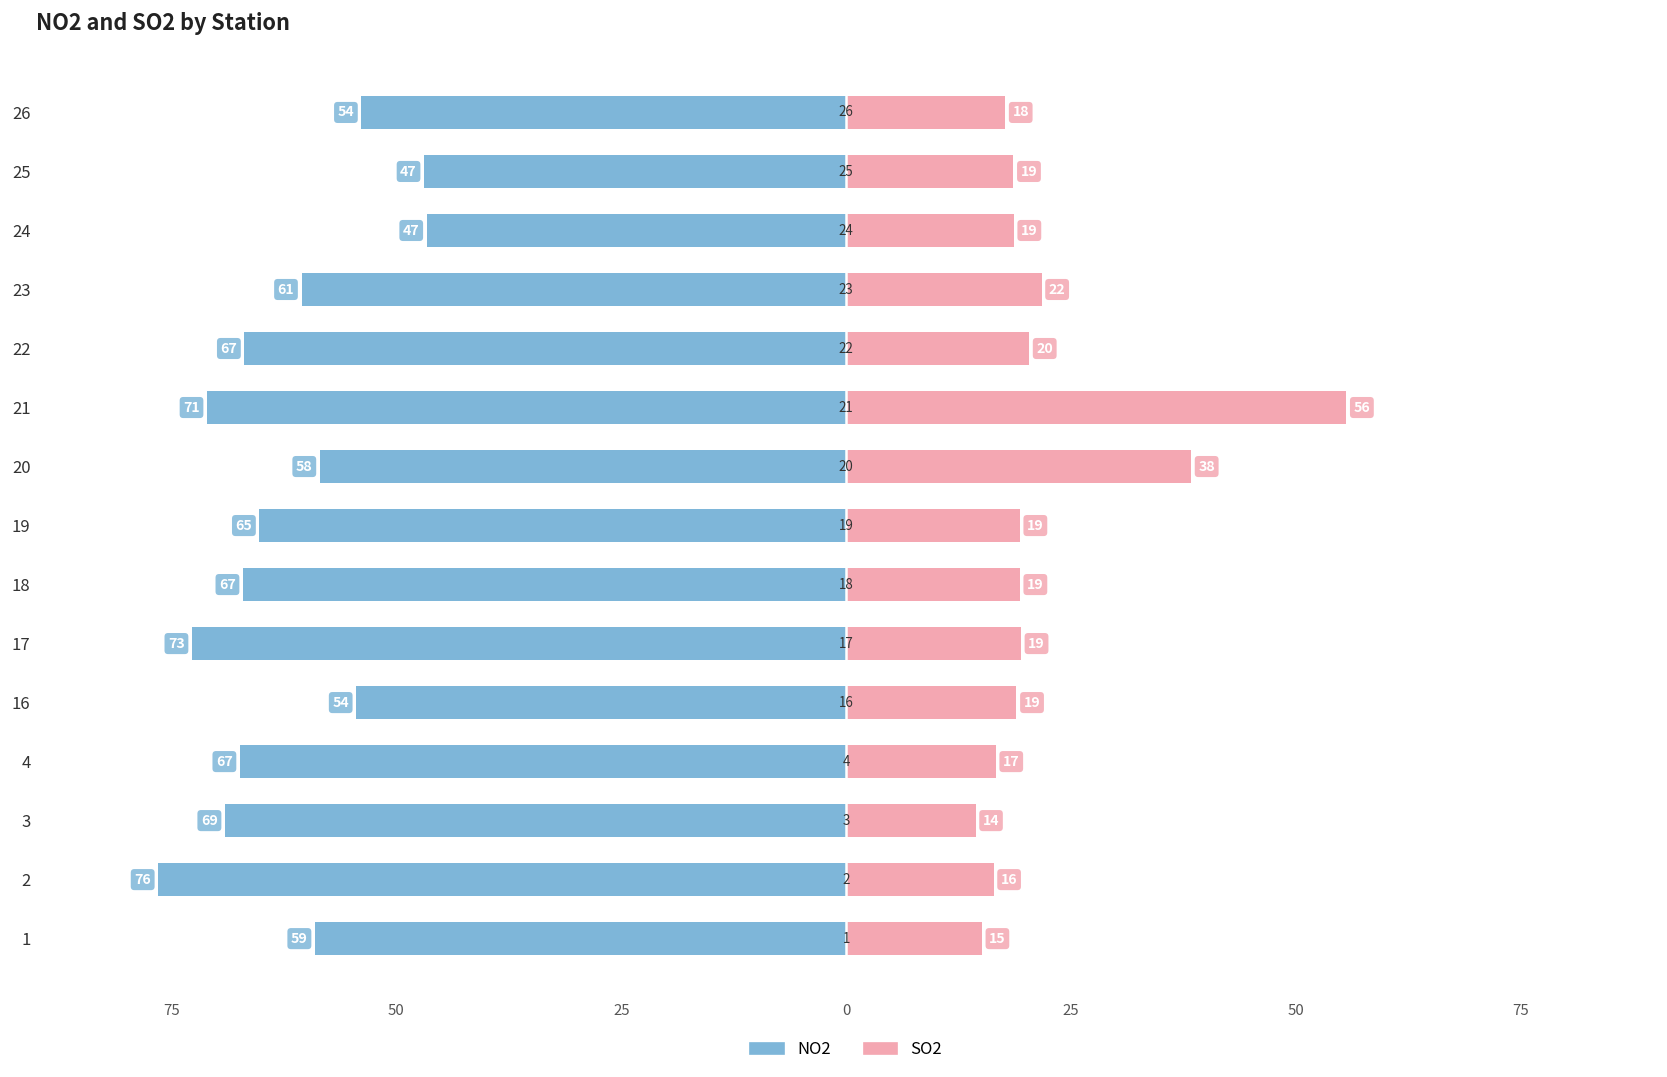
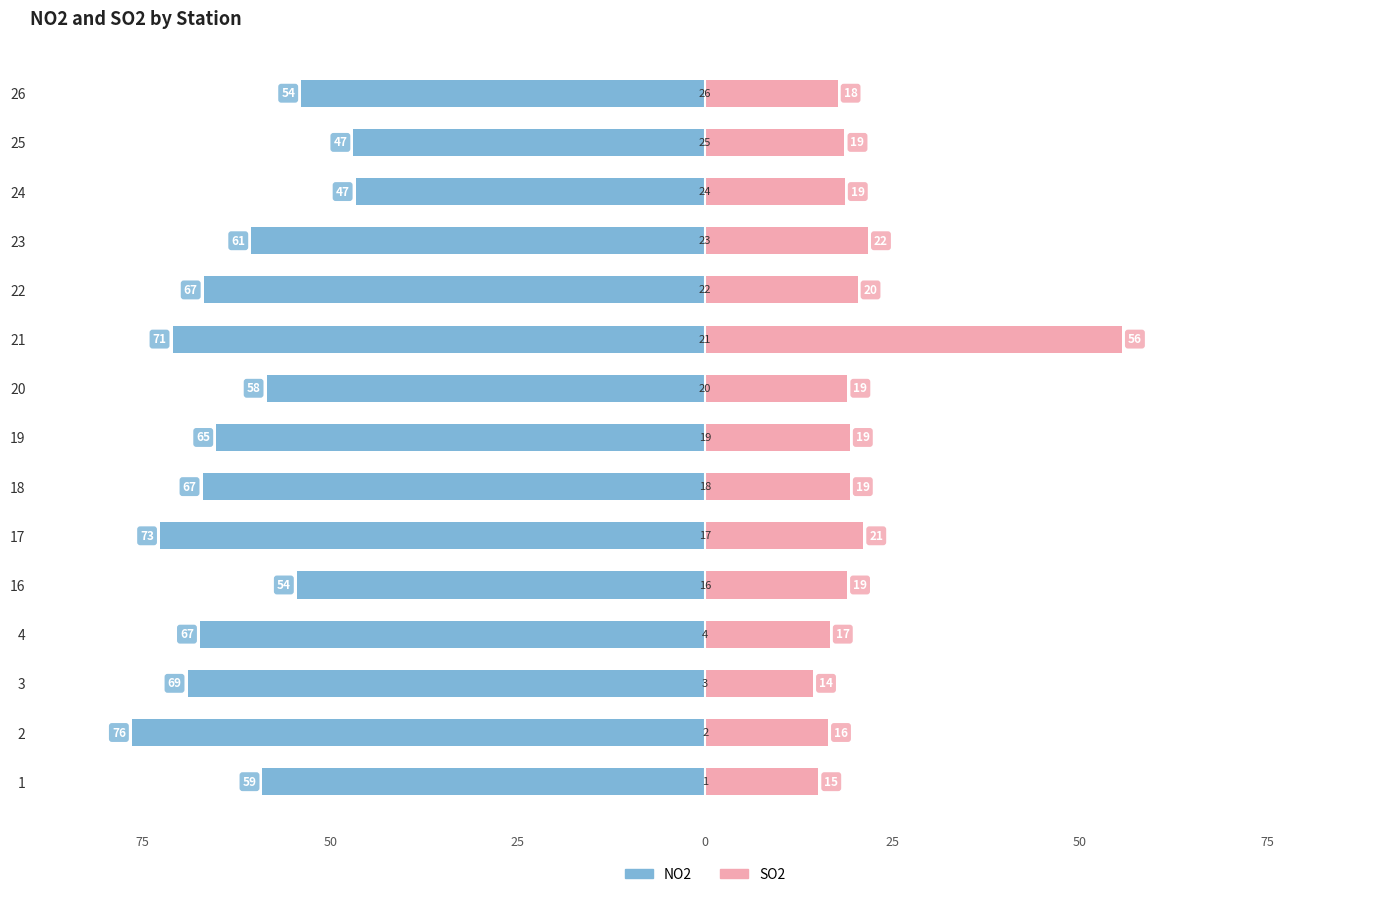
SO2, 20: 38 -> 19
SO2, 17: 19 -> 21
